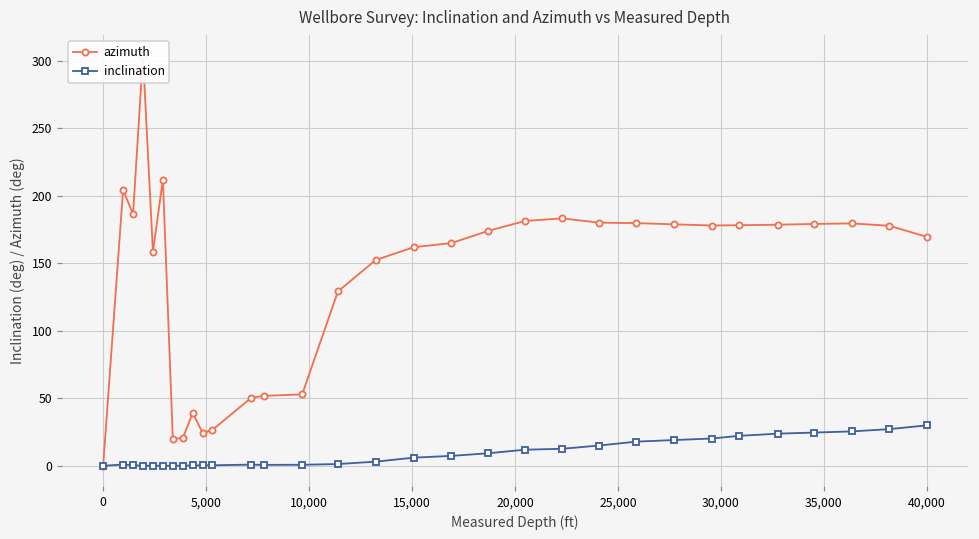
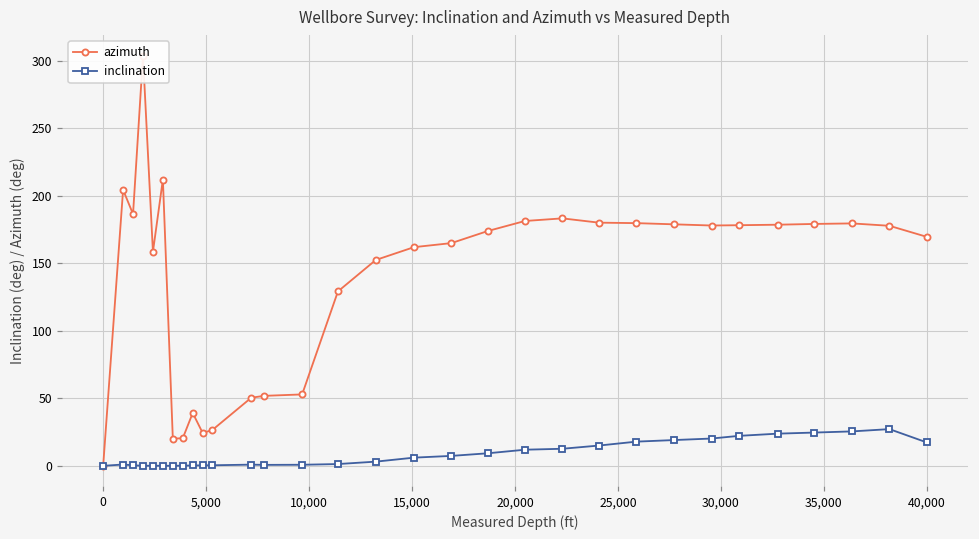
inclination, 40,000: 30 -> 17
